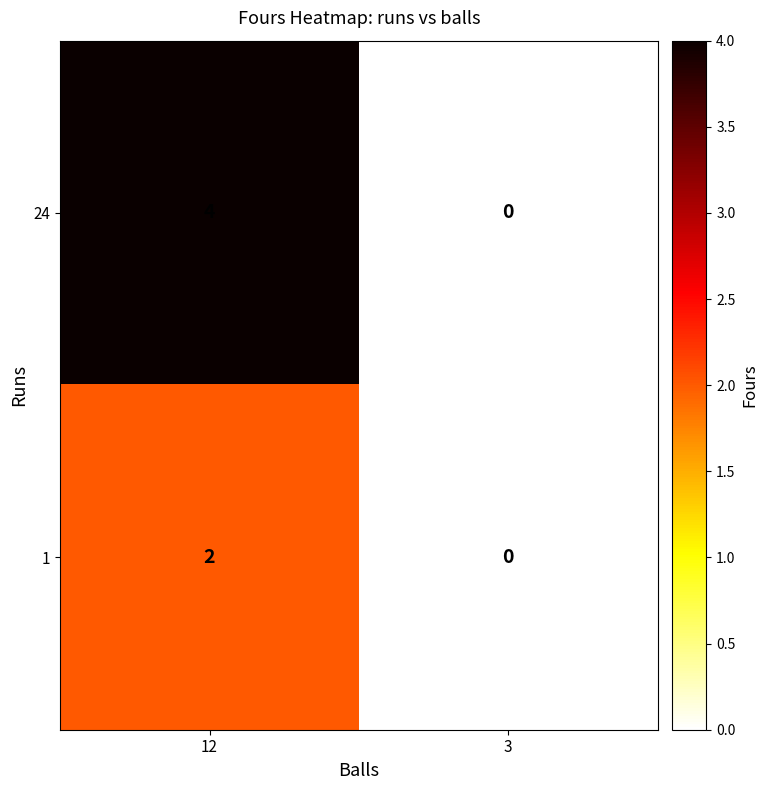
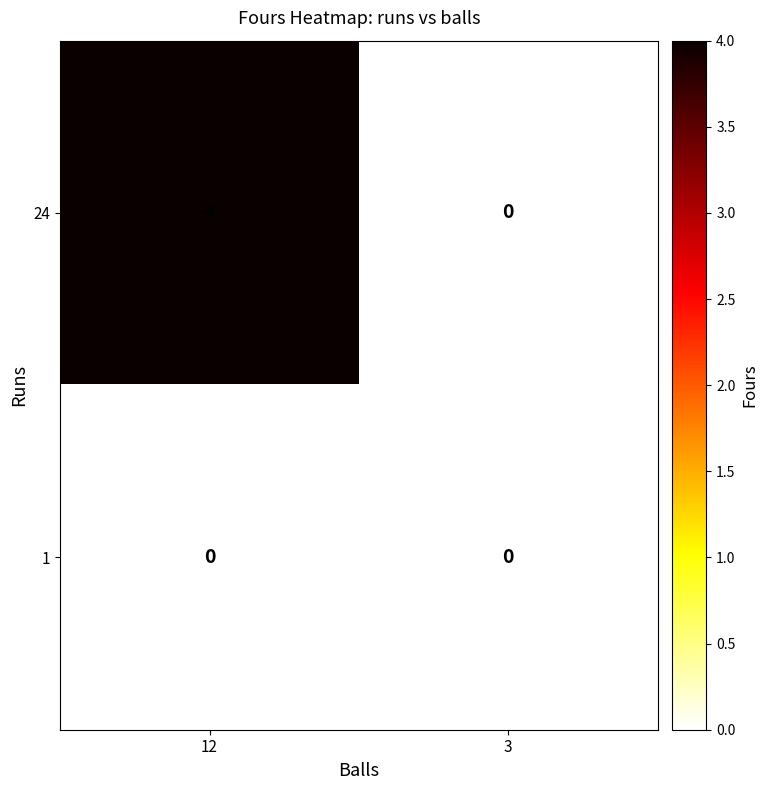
1, 12: 2 -> 0
